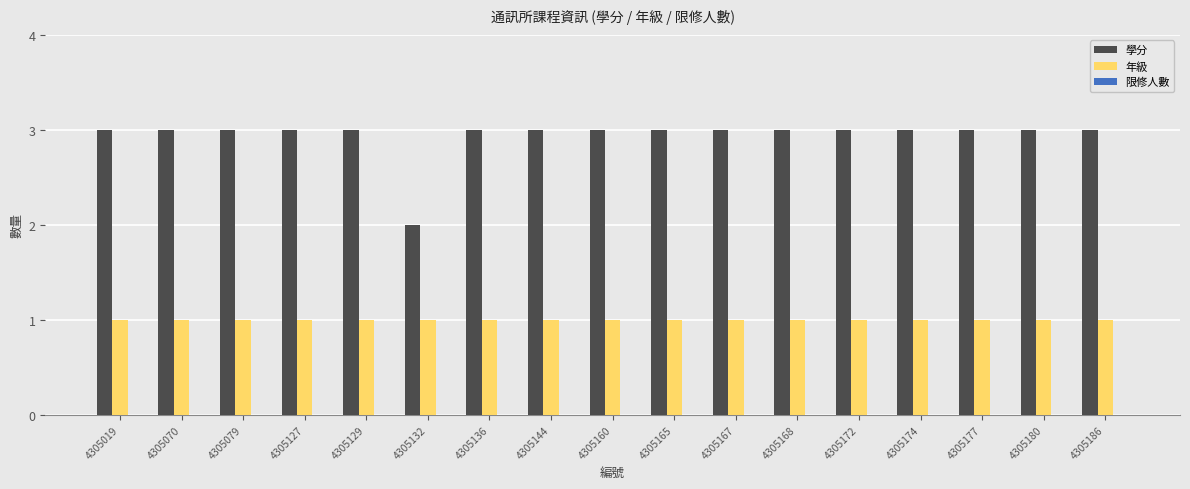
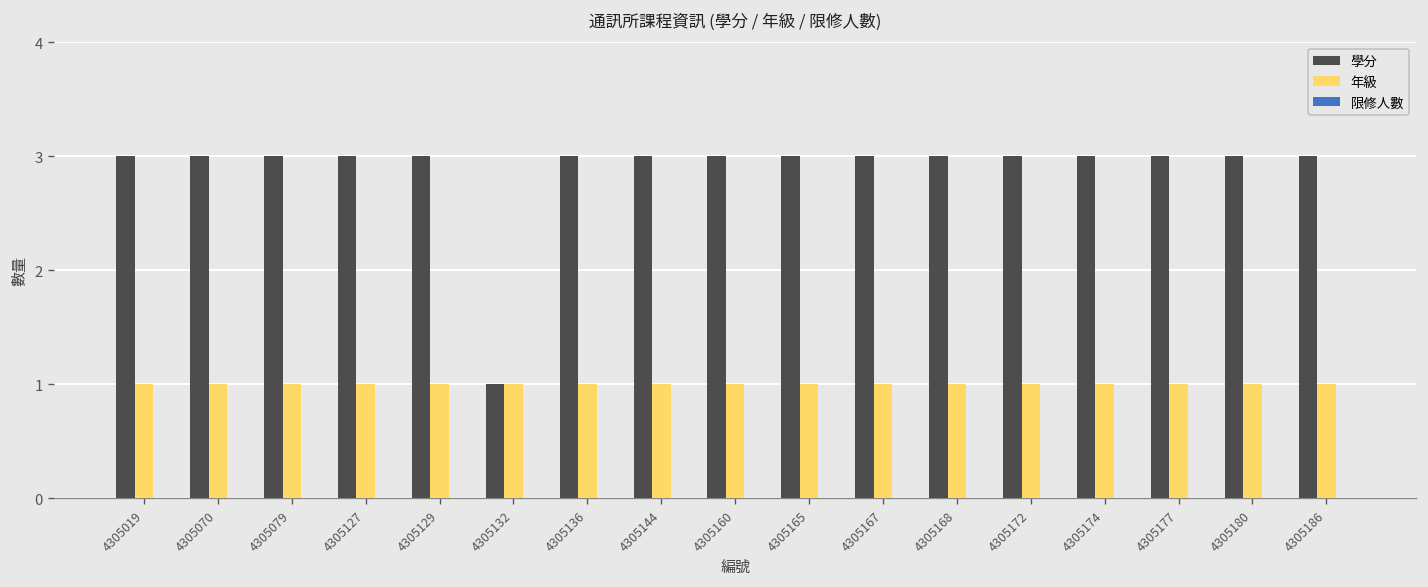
學分, 4305132: 2 -> 1
